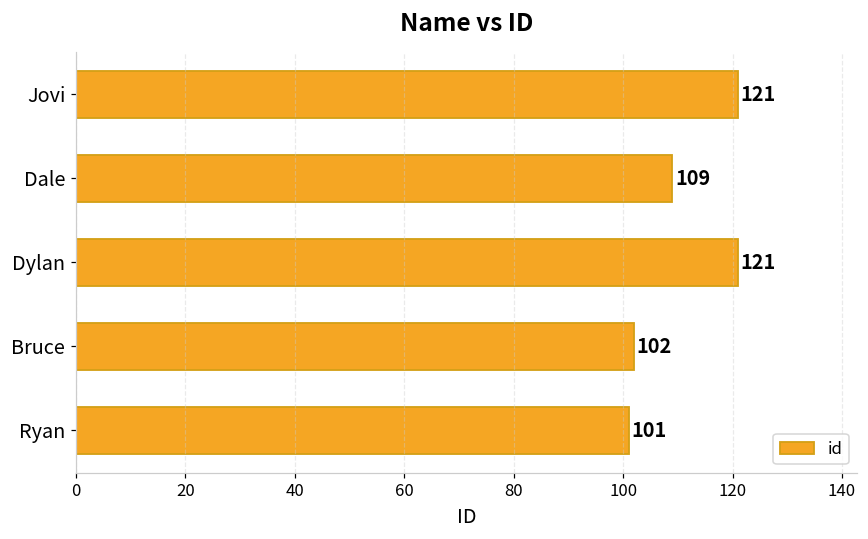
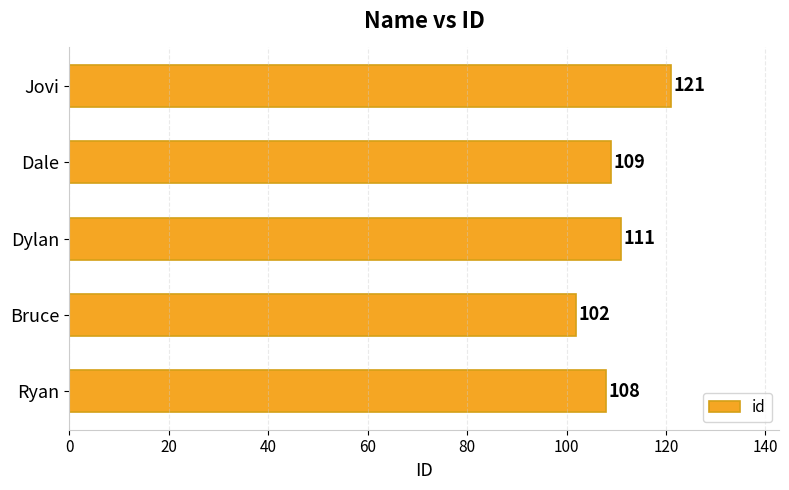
Dylan: 121 -> 111
Ryan: 101 -> 108
